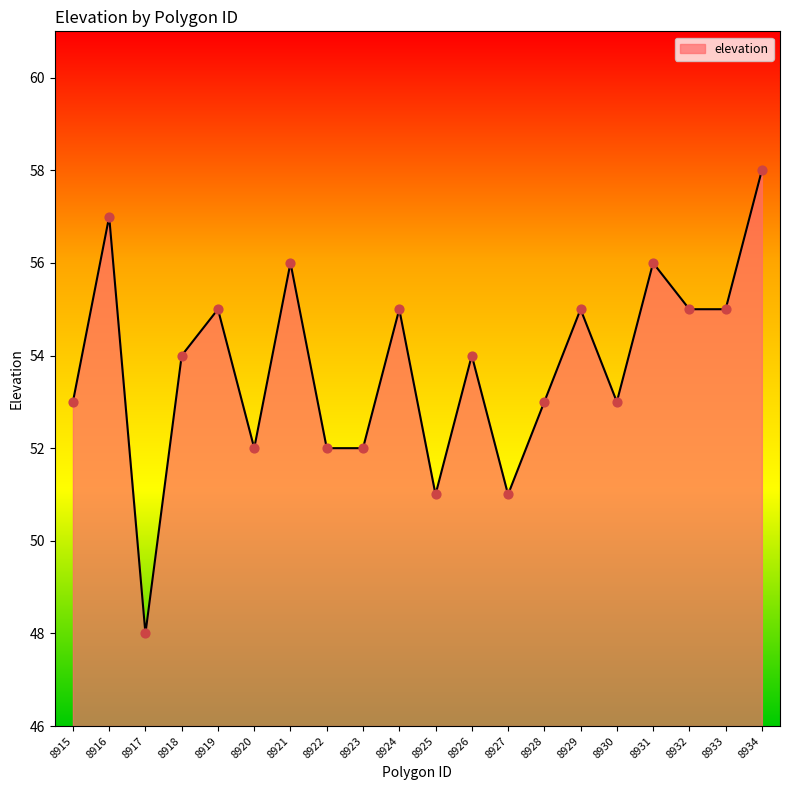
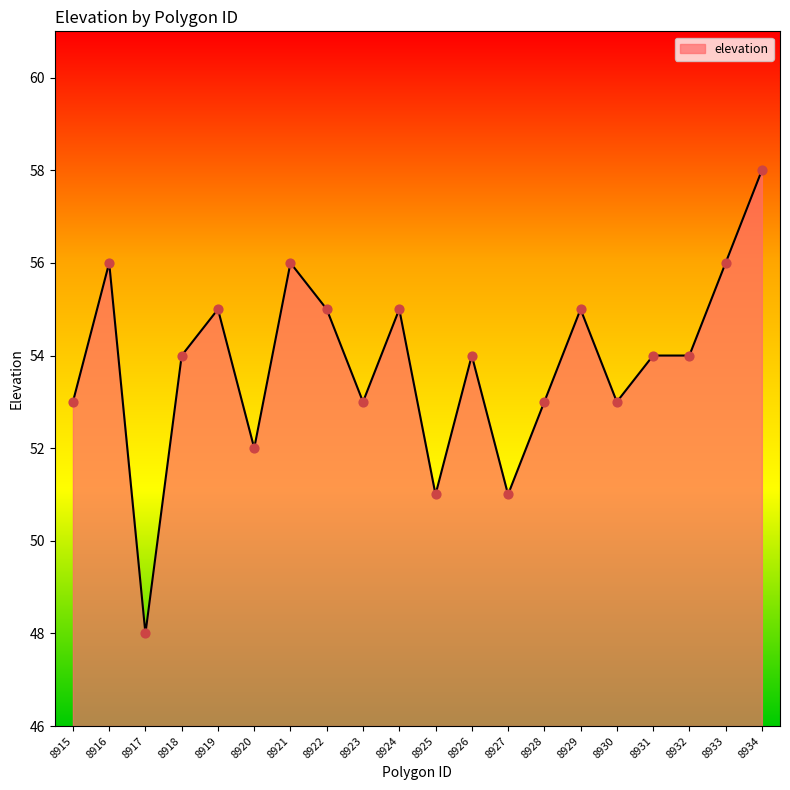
8916: 57 -> 56
8922: 52 -> 55
8923: 52 -> 53
8931: 56 -> 54
8932: 55 -> 54
8933: 55 -> 56
